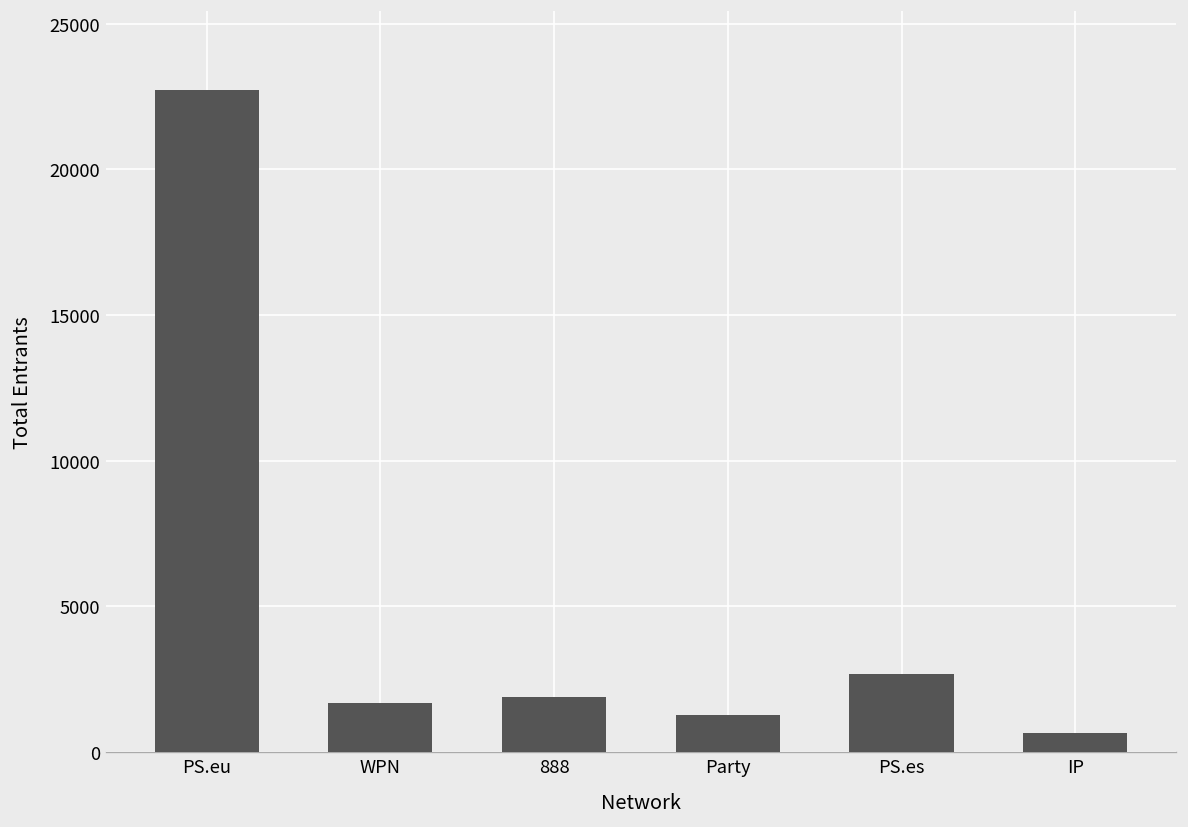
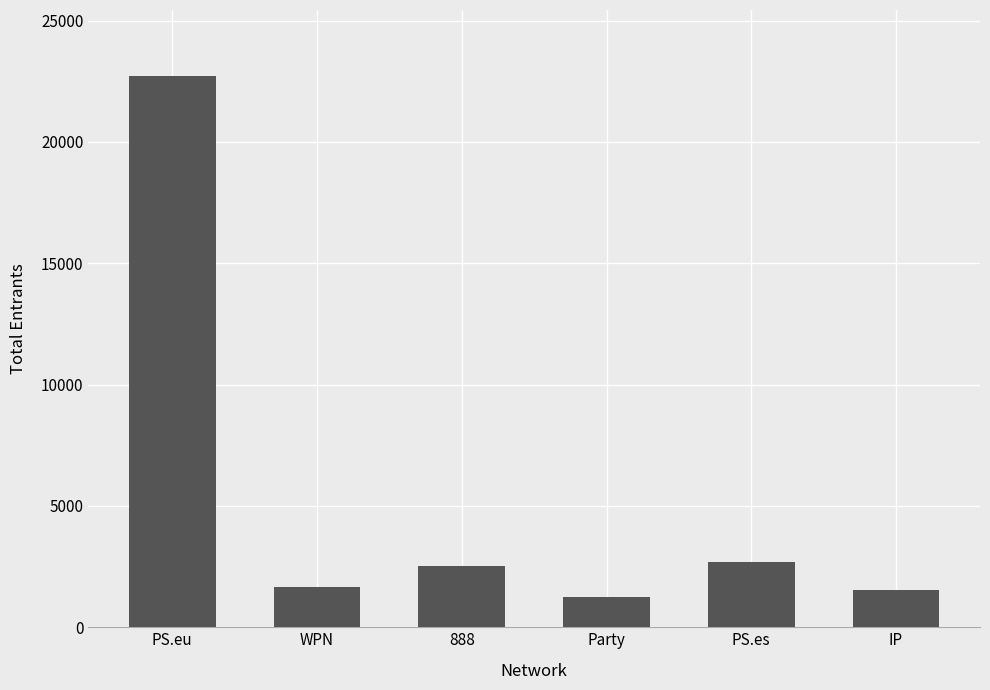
888: 1900 -> 2500
IP: 600 -> 1500
